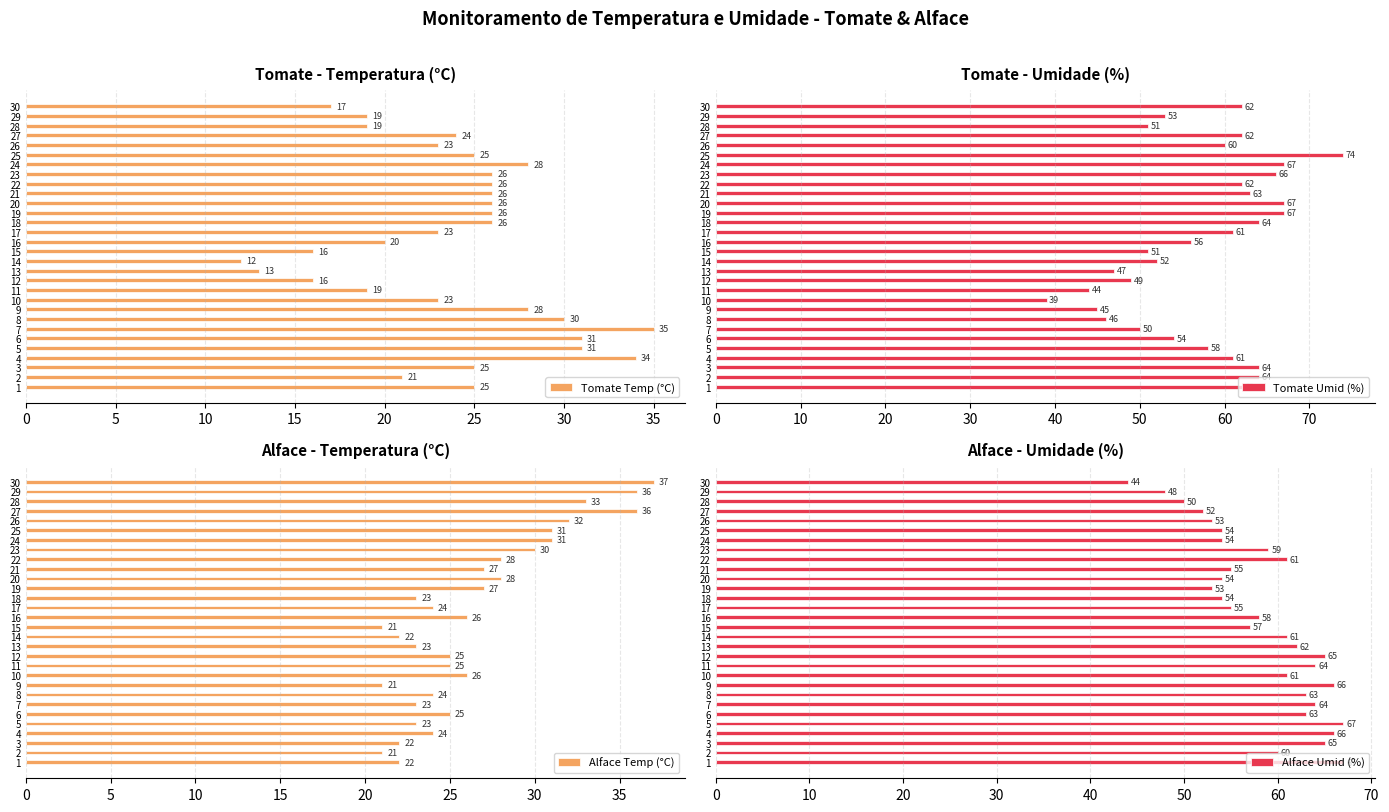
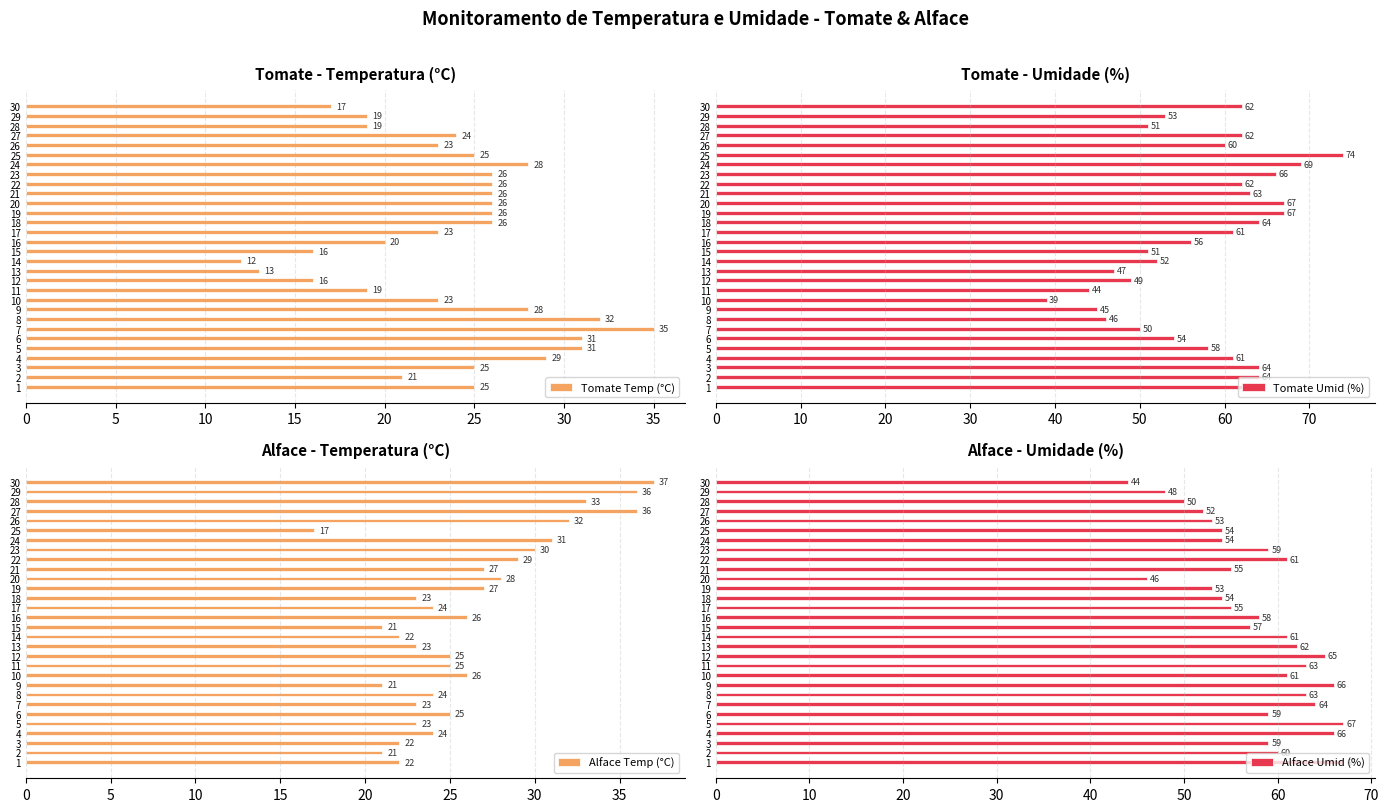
Tomate - Temperatura (°C), 8: 30 -> 32
Tomate - Temperatura (°C), 4: 34 -> 29
Tomate - Umidade (%), 24: 67 -> 69
Alface - Temperatura (°C), 25: 31 -> 17
Alface - Temperatura (°C), 22: 28 -> 29
Alface - Umidade (%), 20: 54 -> 46
Alface - Umidade (%), 11: 64 -> 63
Alface - Umidade (%), 6: 63 -> 59
Alface - Umidade (%), 3: 65 -> 59
